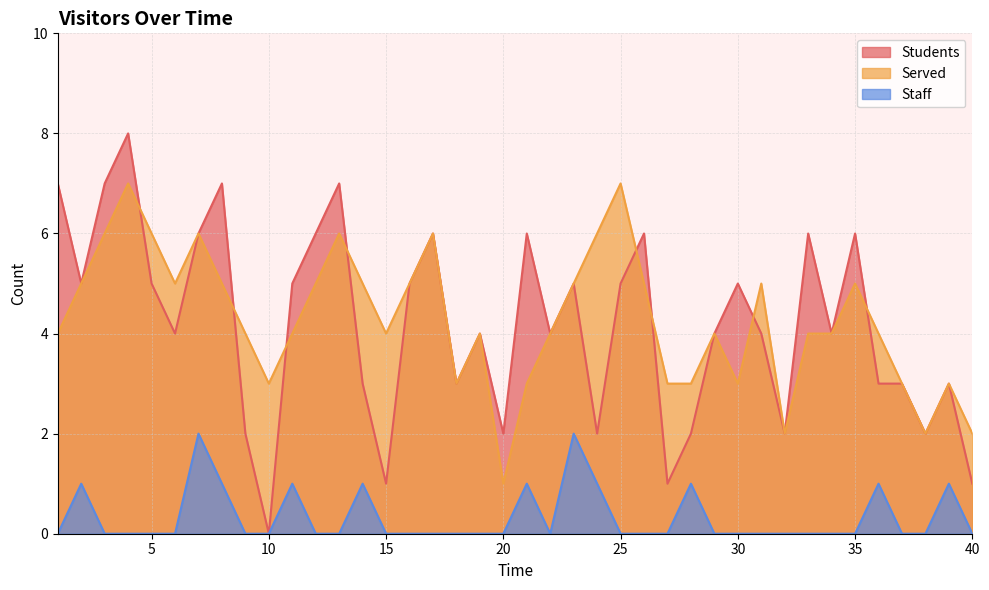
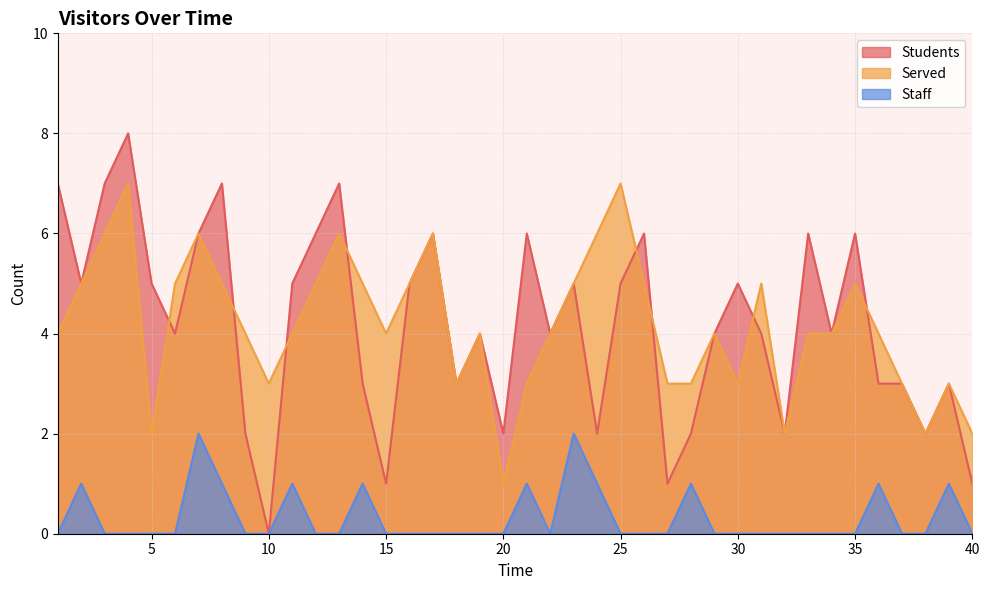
Served, 5: 6 -> 2
